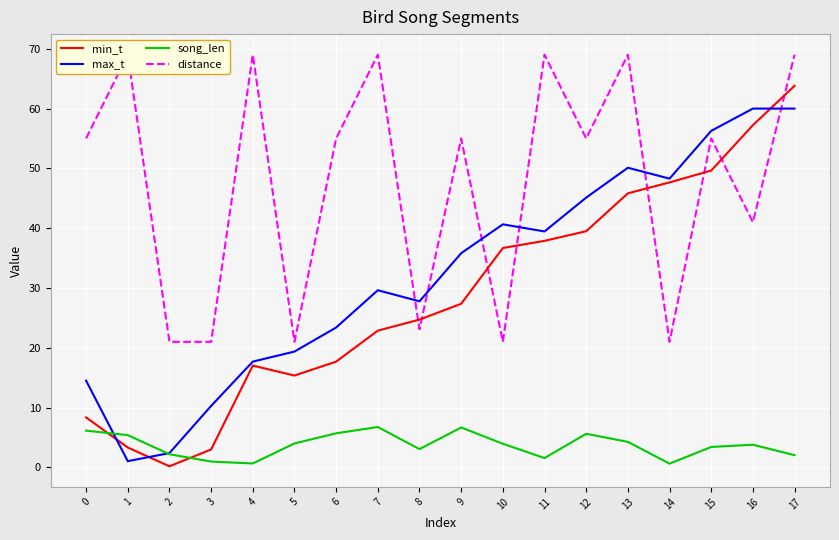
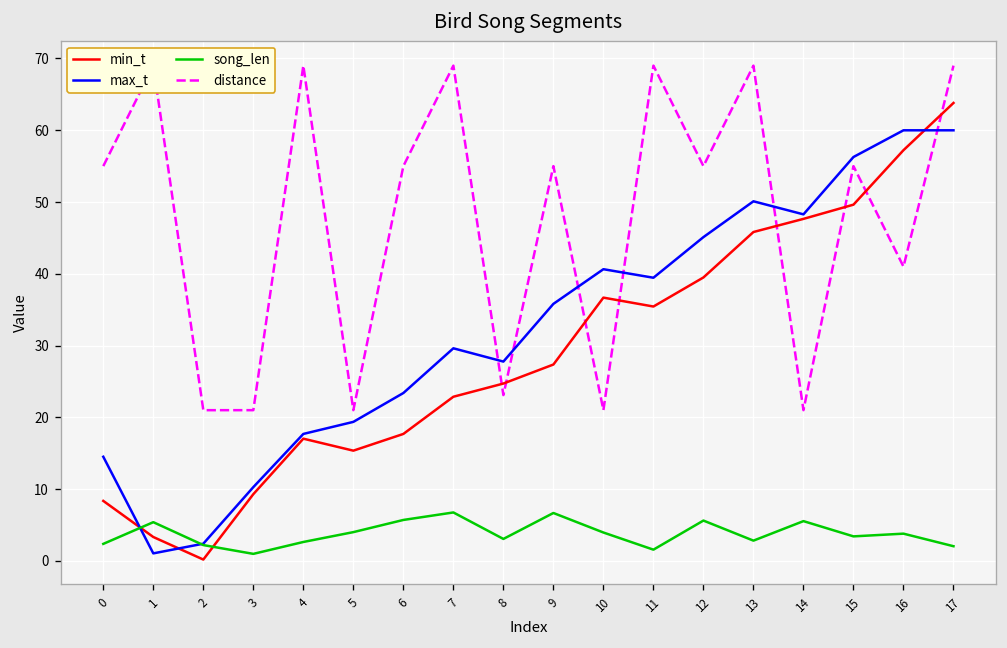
song_len, 0: 6 -> 2
min_t, 3: 3 -> 9
song_len, 4: 1 -> 3
min_t, 11: 38 -> 35
song_len, 13: 4 -> 3
song_len, 14: 1 -> 6
